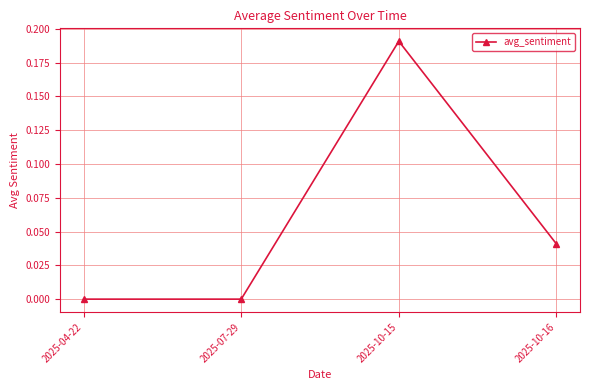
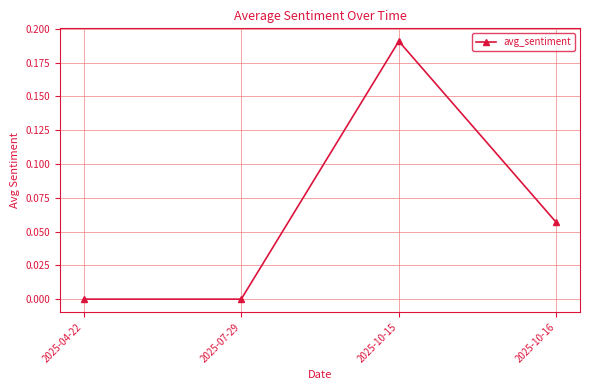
2025-10-16: 0.041 -> 0.057
